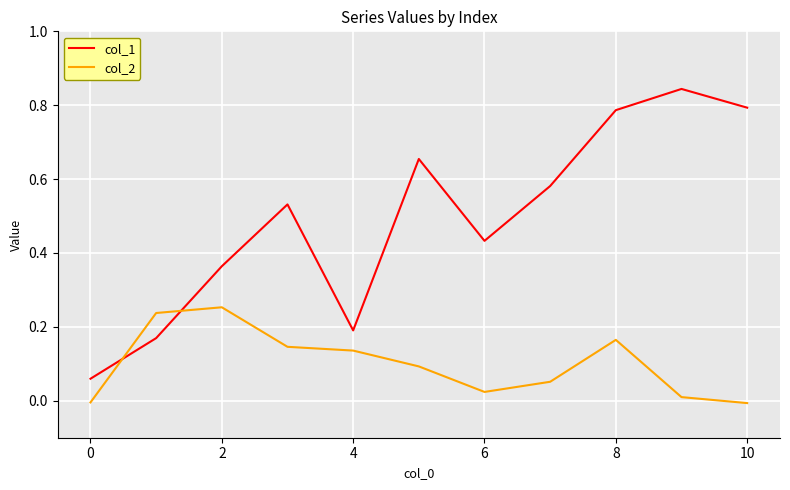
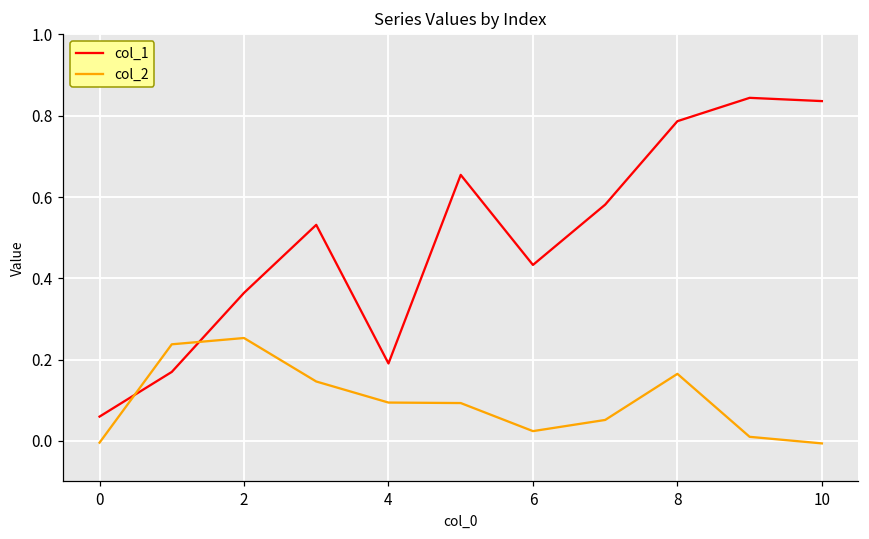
col_2, 4: 0.14 -> 0.09
col_1, 10: 0.79 -> 0.84
